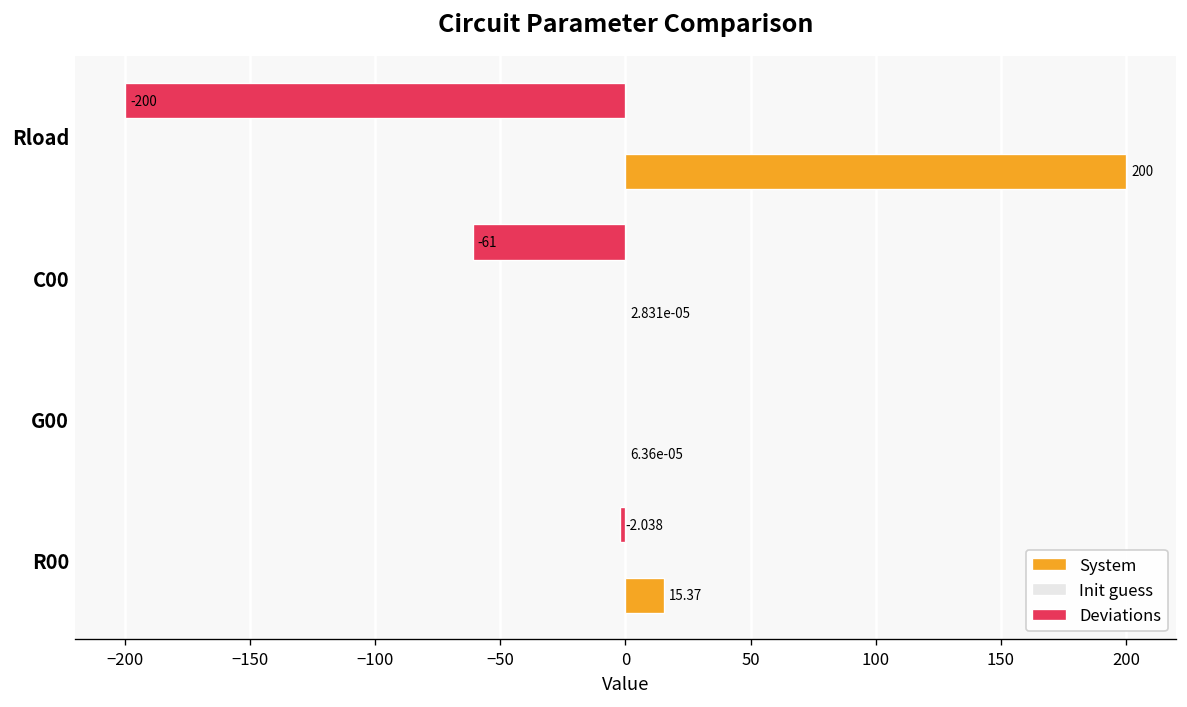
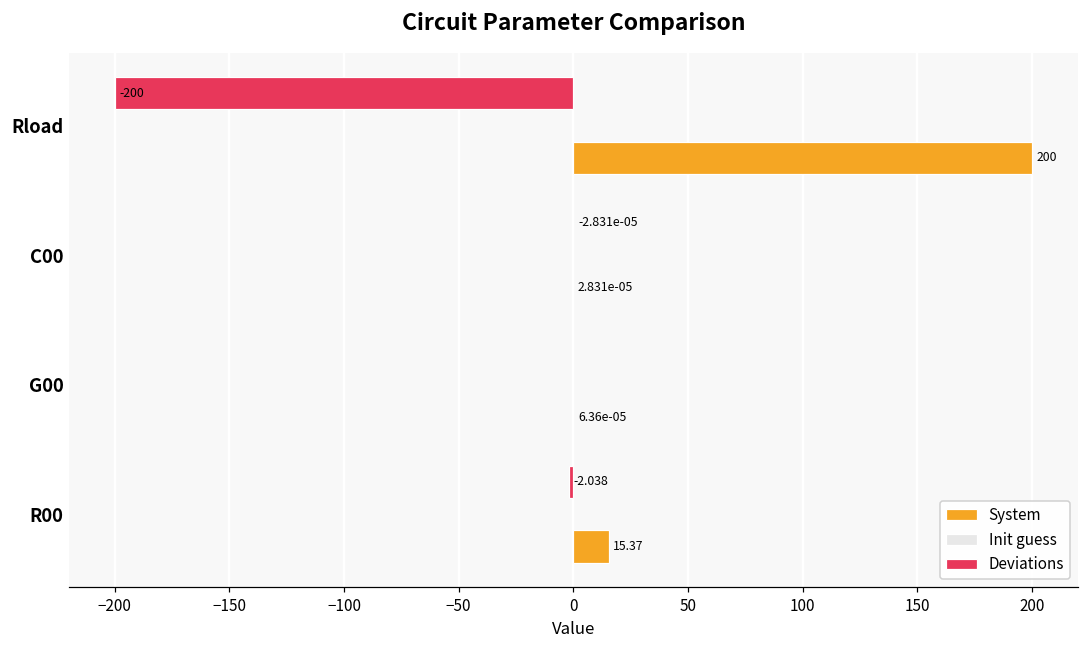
Deviations, C00: -61 -> -2.831e-05
